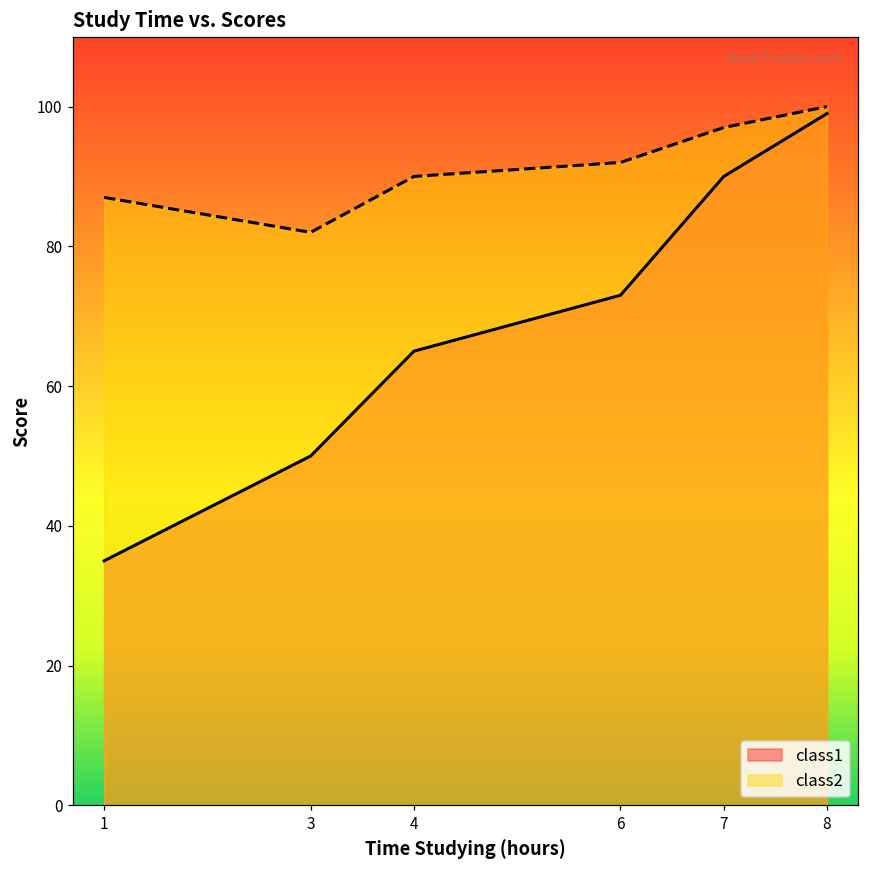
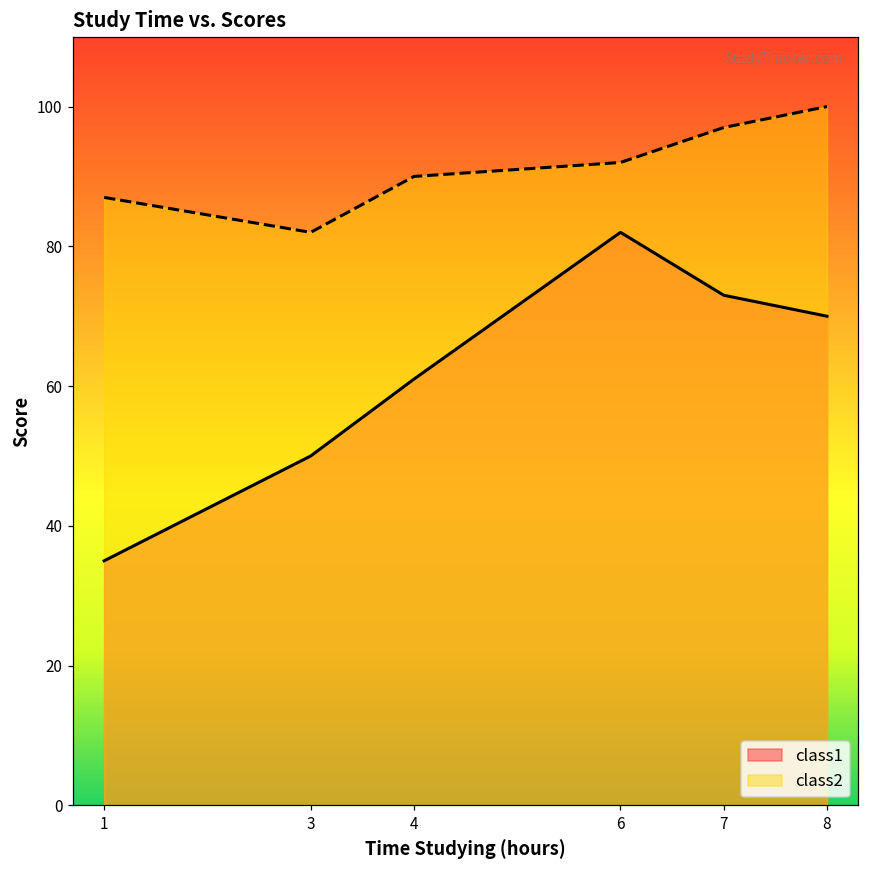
class1, 4: 65 -> 61
class1, 6: 73 -> 82
class1, 7: 90 -> 73
class1, 8: 99 -> 70
